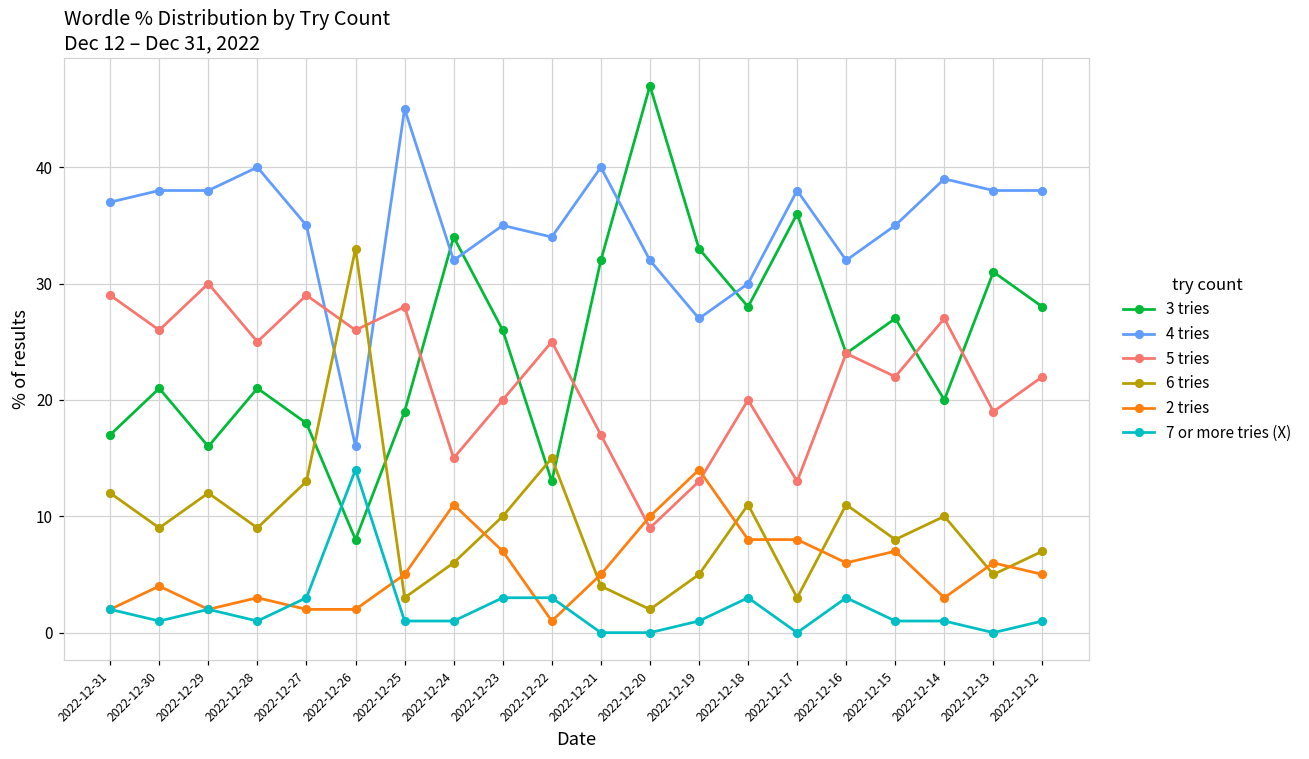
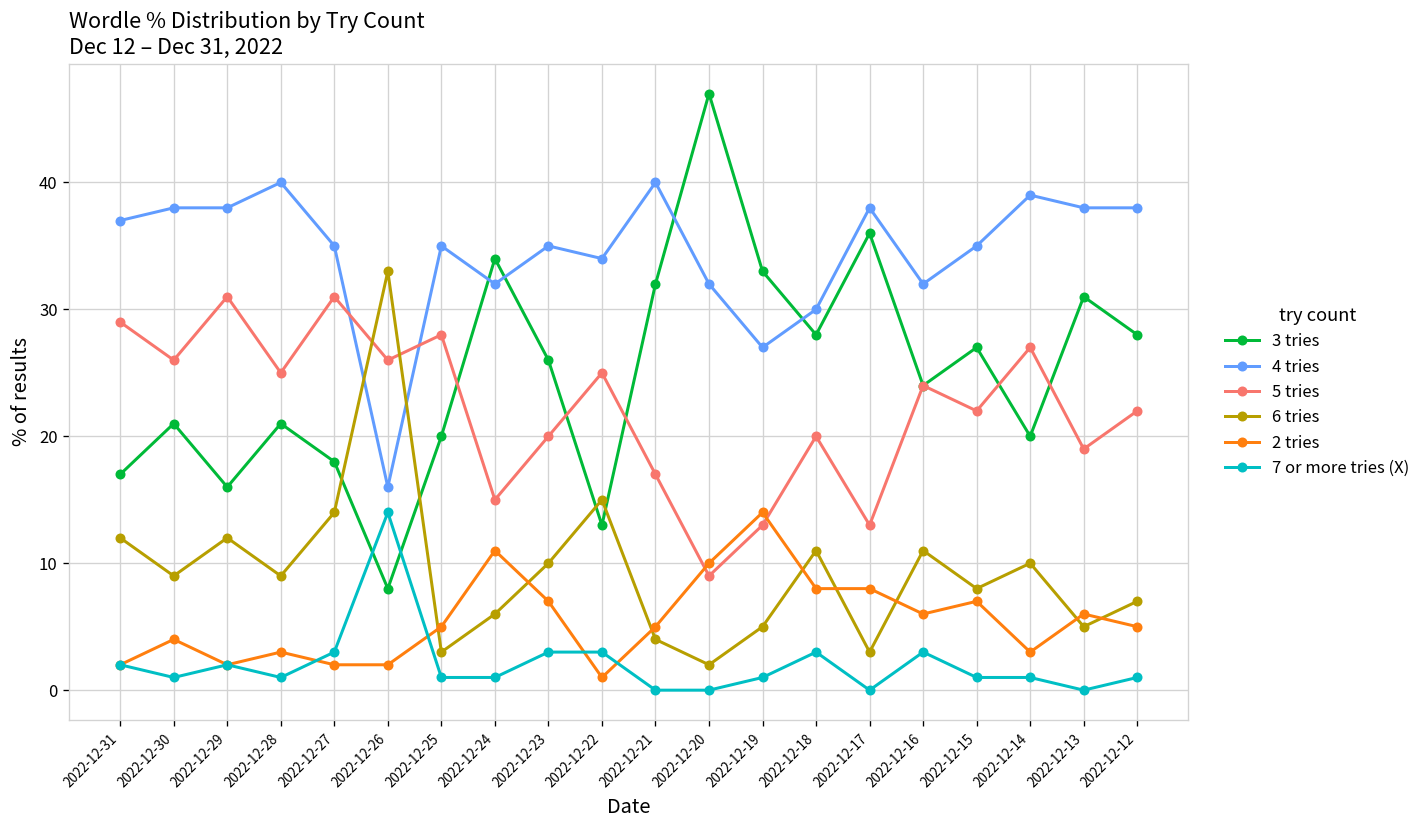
5 tries, 2022-12-29: 30 -> 31
5 tries, 2022-12-27: 29 -> 31
6 tries, 2022-12-27: 13 -> 14
3 tries, 2022-12-25: 19 -> 20
4 tries, 2022-12-25: 45 -> 35
